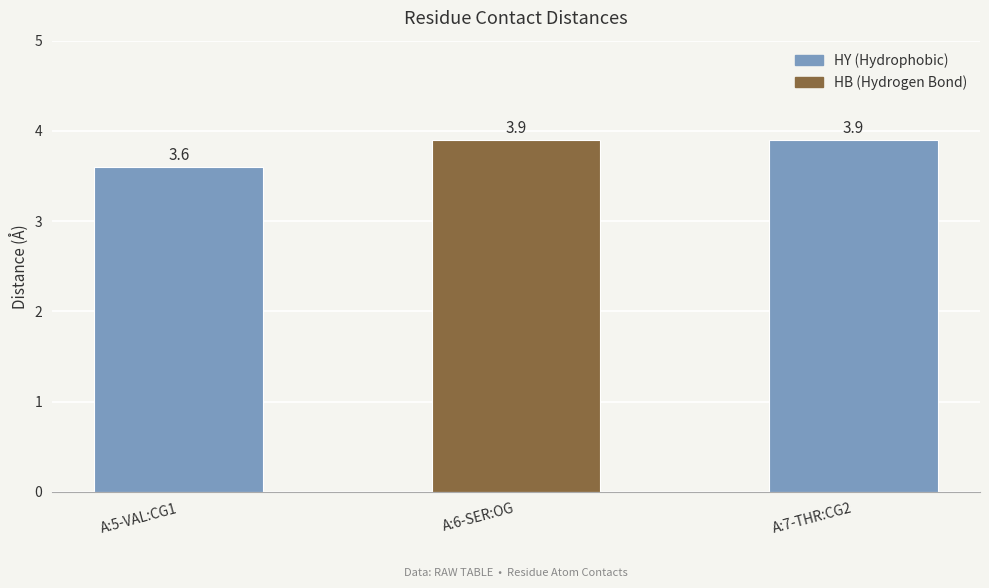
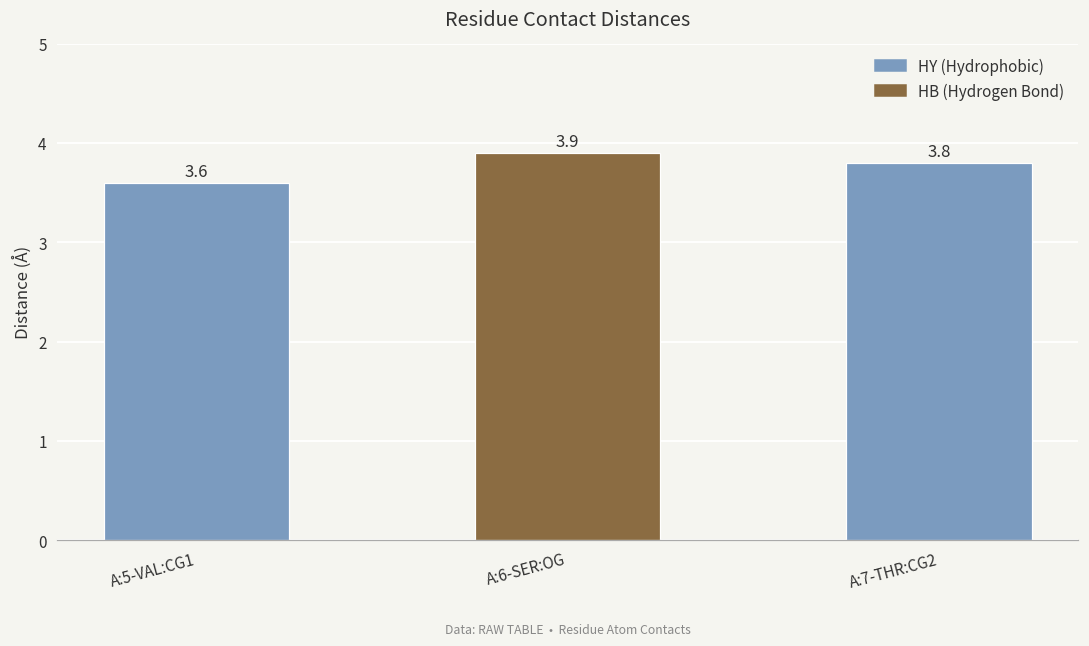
A:7-THR:CG2: 3.9 -> 3.8
